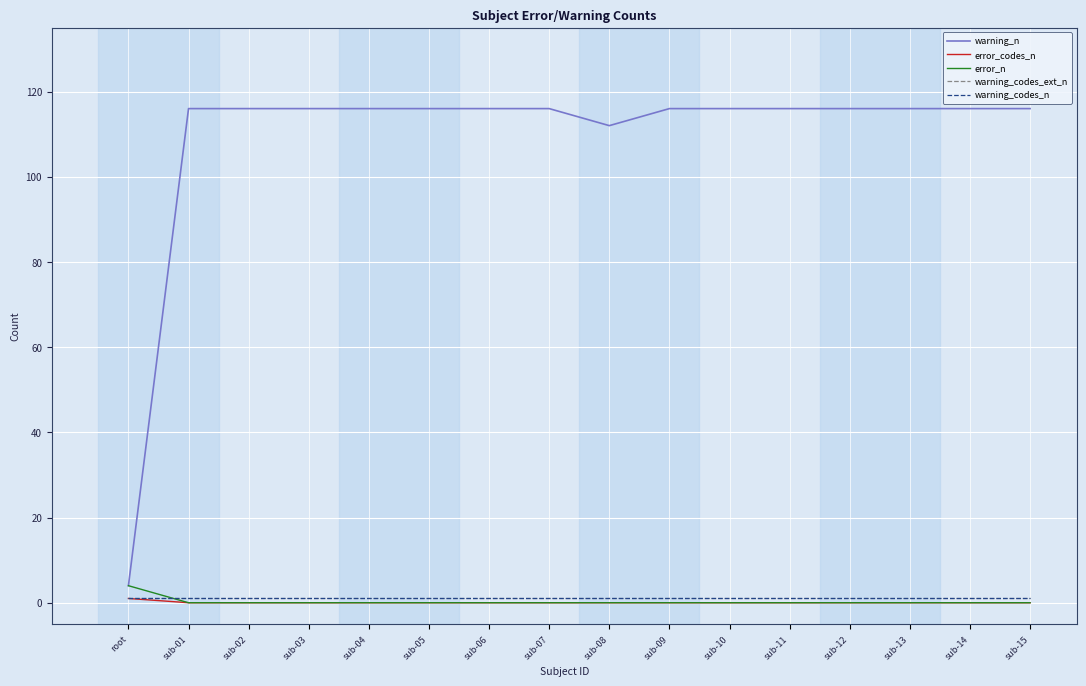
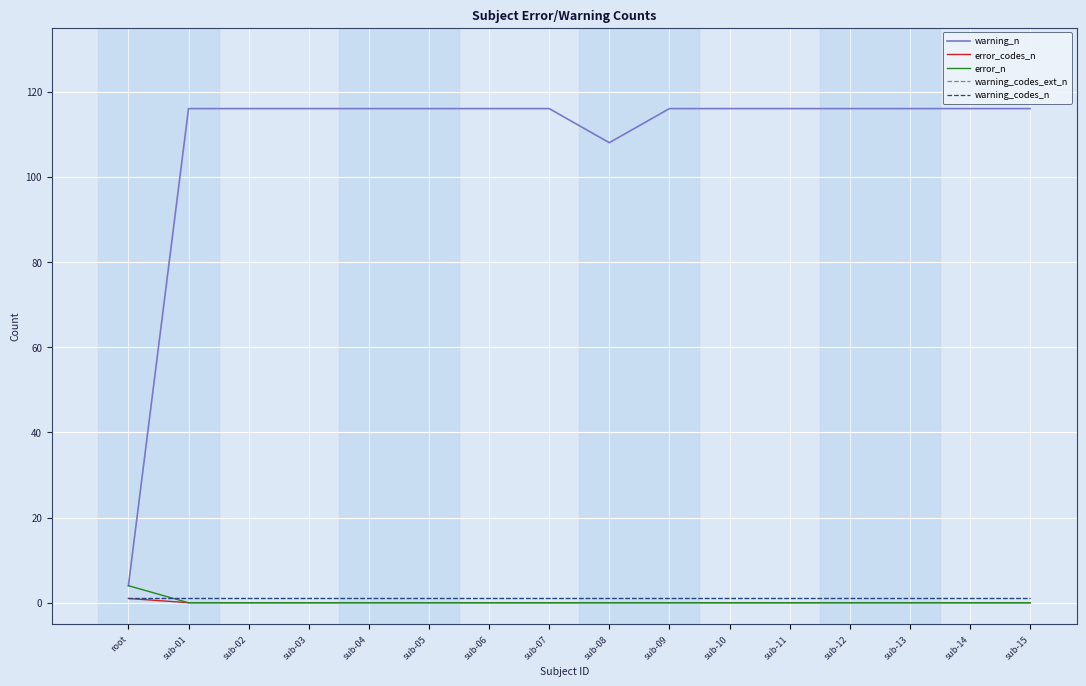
warning_n, sub-08: 112 -> 108
